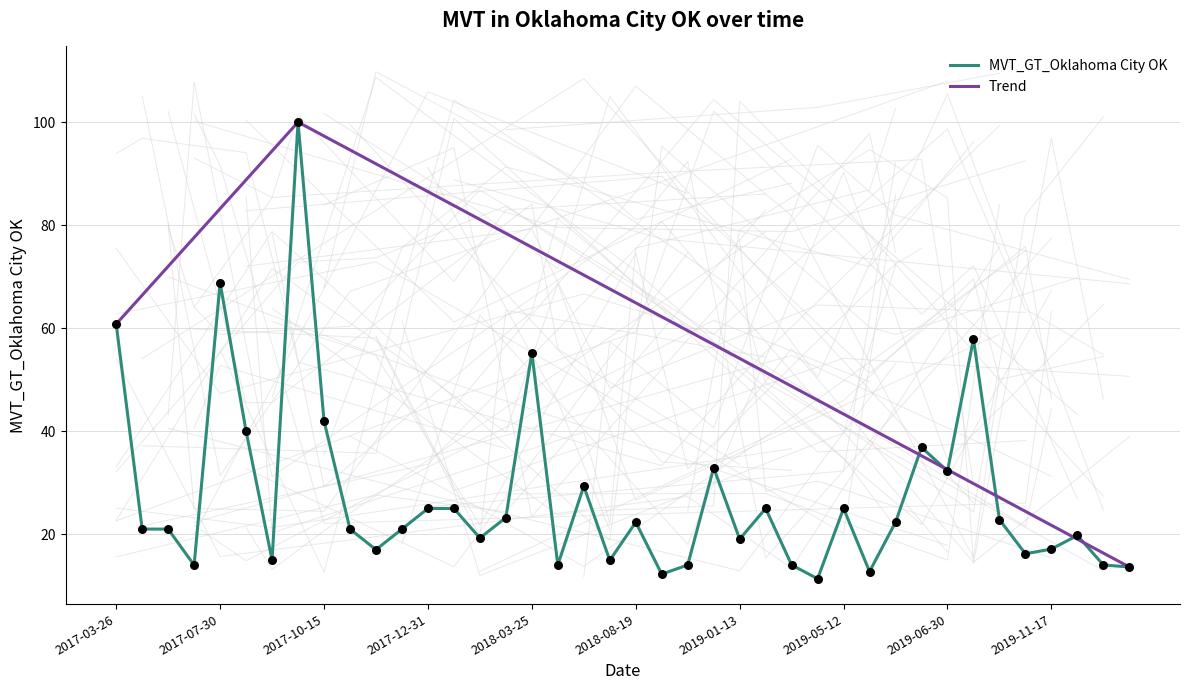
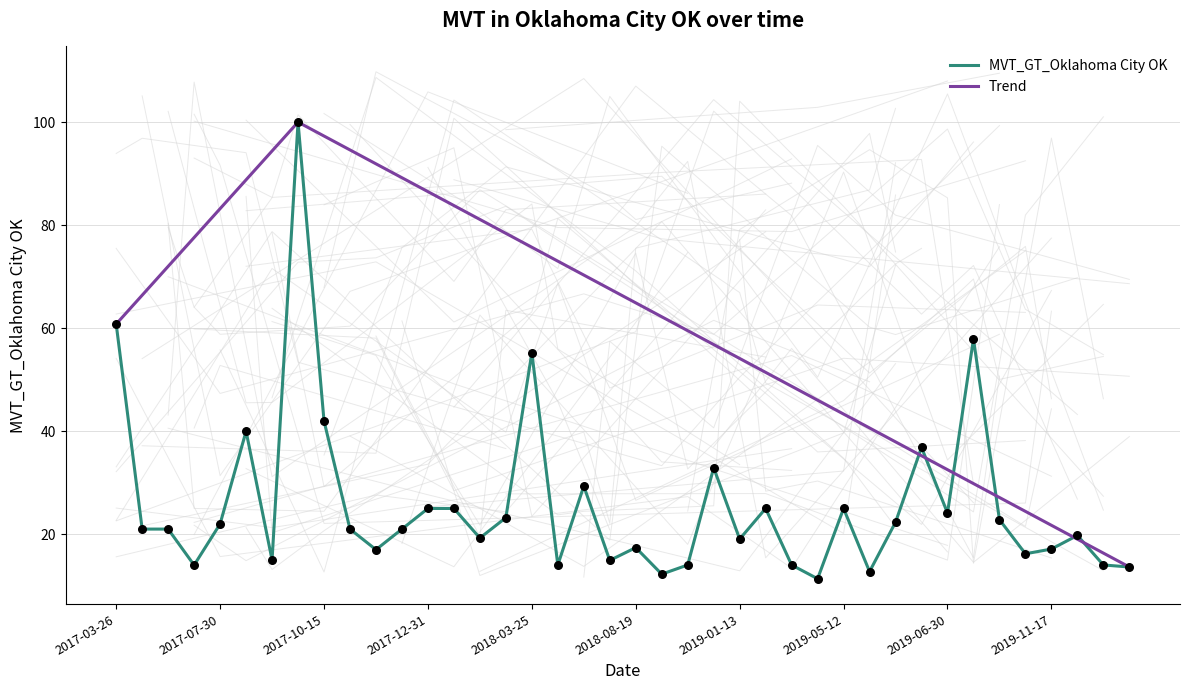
MVT_GT_Oklahoma City OK, 2017-07-30: 69 -> 22
MVT_GT_Oklahoma City OK, 2018-08-19: 22 -> 17
MVT_GT_Oklahoma City OK, 2019-06-30: 32 -> 24
